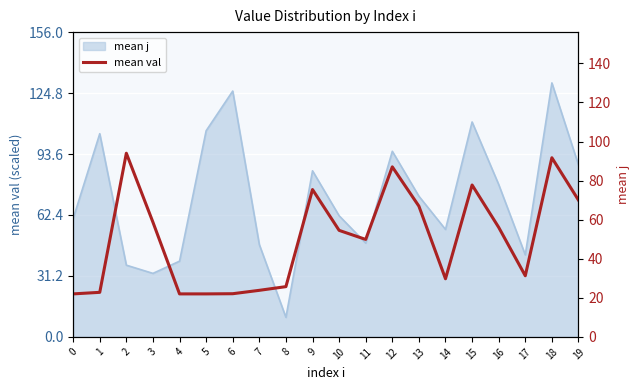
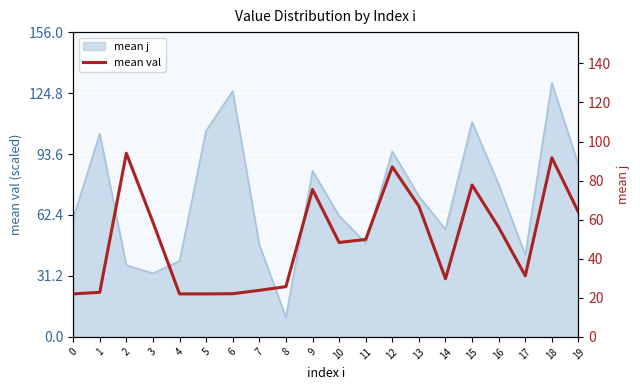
mean val, 10: 55 -> 48
mean val, 19: 70 -> 64
